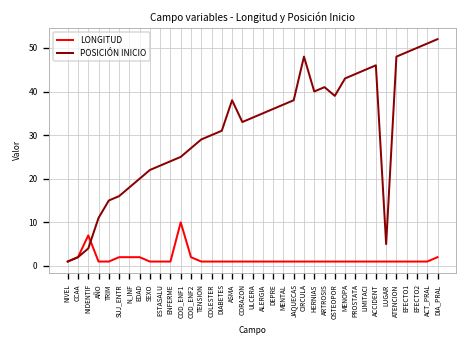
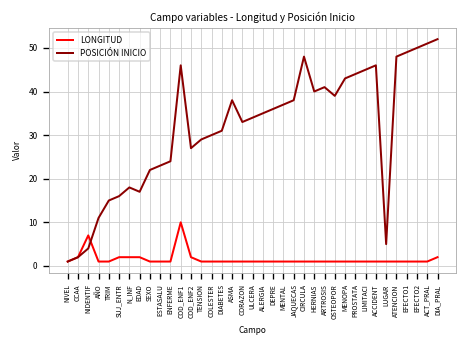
POSICIÓN INICIO, EDAD: 20 -> 17
POSICIÓN INICIO, COD_ENF1: 25 -> 46
